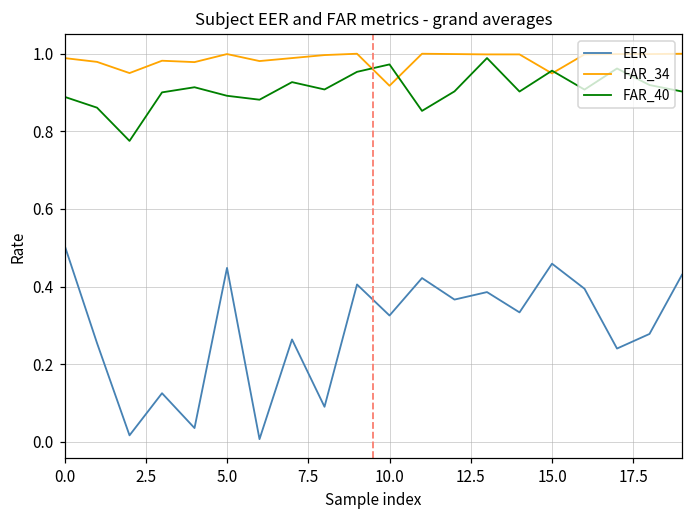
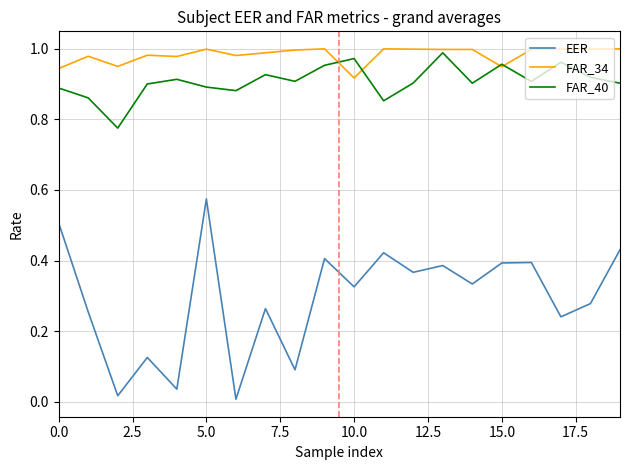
FAR_34, 0.0: 0.99 -> 0.94
EER, 5.0: 0.45 -> 0.57
EER, 15.0: 0.46 -> 0.39
